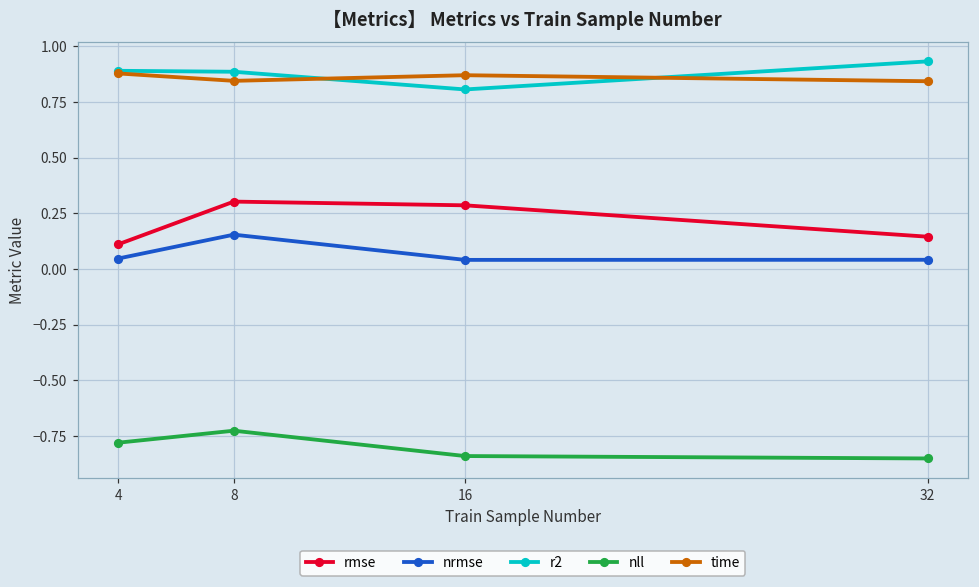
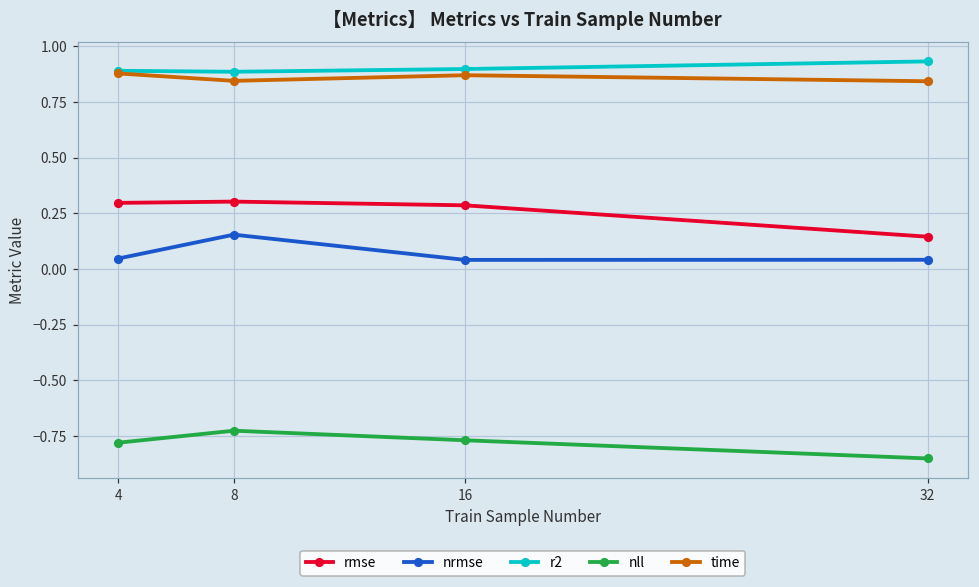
rmse, 4: 0.11 -> 0.30
r2, 16: 0.81 -> 0.90
nll, 16: -0.84 -> -0.77
